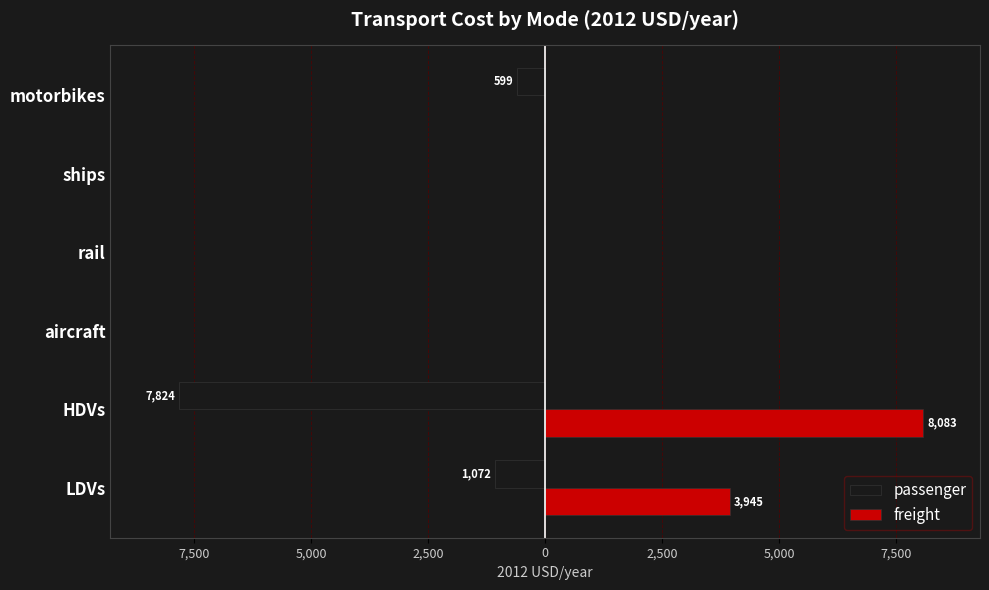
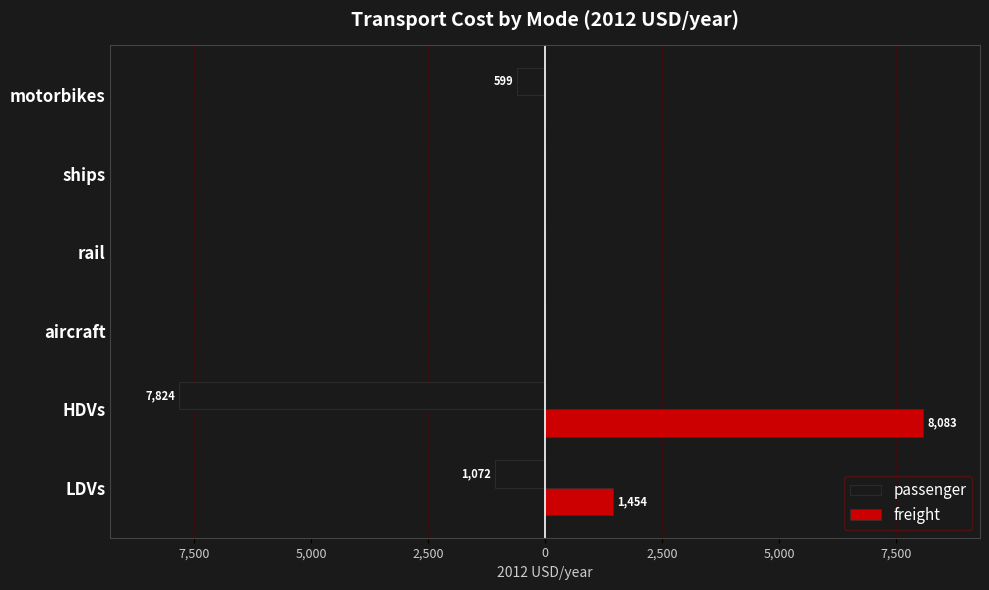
freight, LDVs: 3,945 -> 1,454
